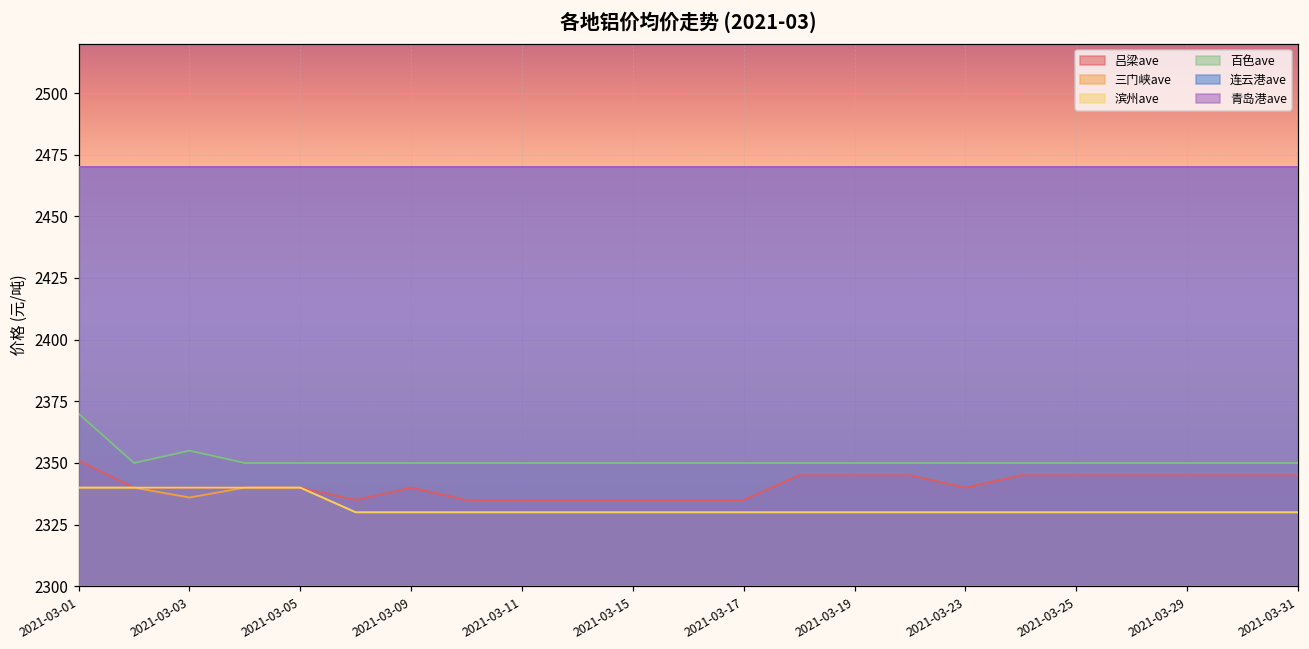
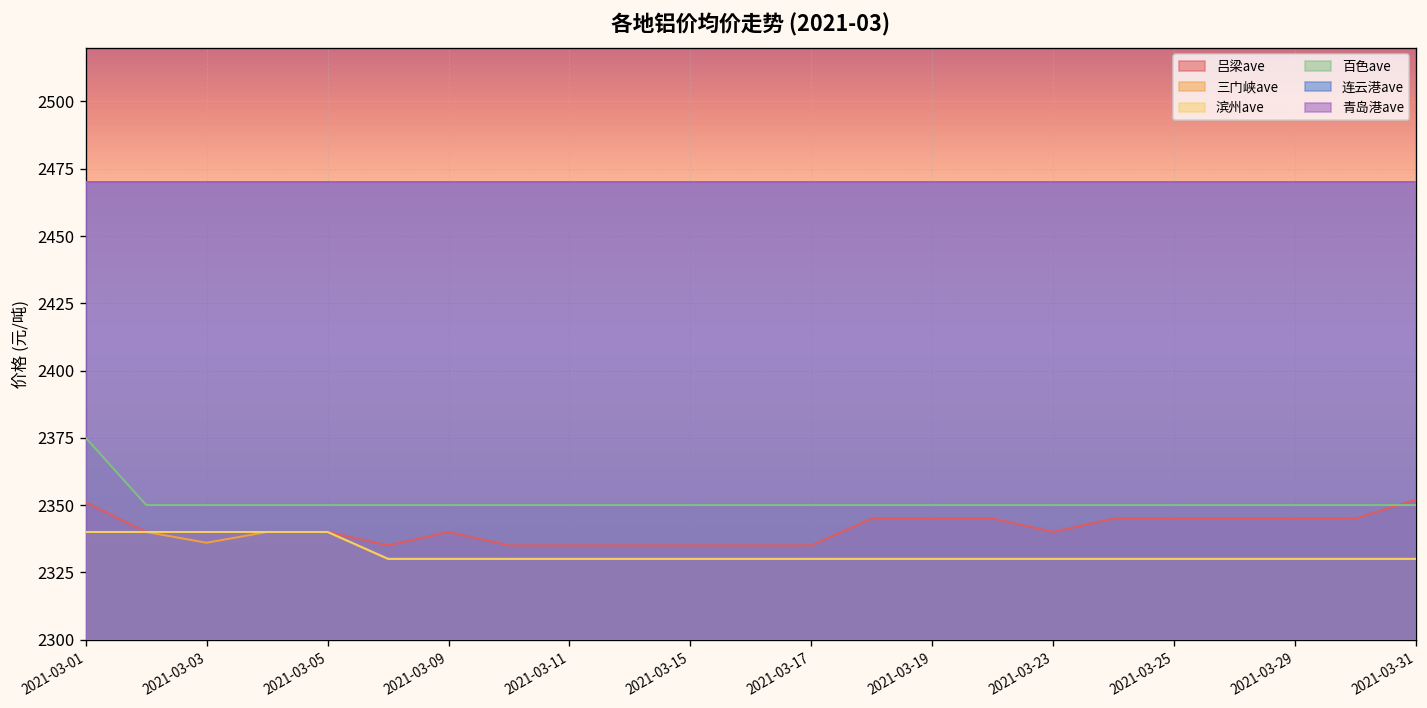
百色ave, 2021-03-01: 2370 -> 2375
百色ave, 2021-03-03: 2355 -> 2350
吕梁ave, 2021-03-31: 2345 -> 2352
